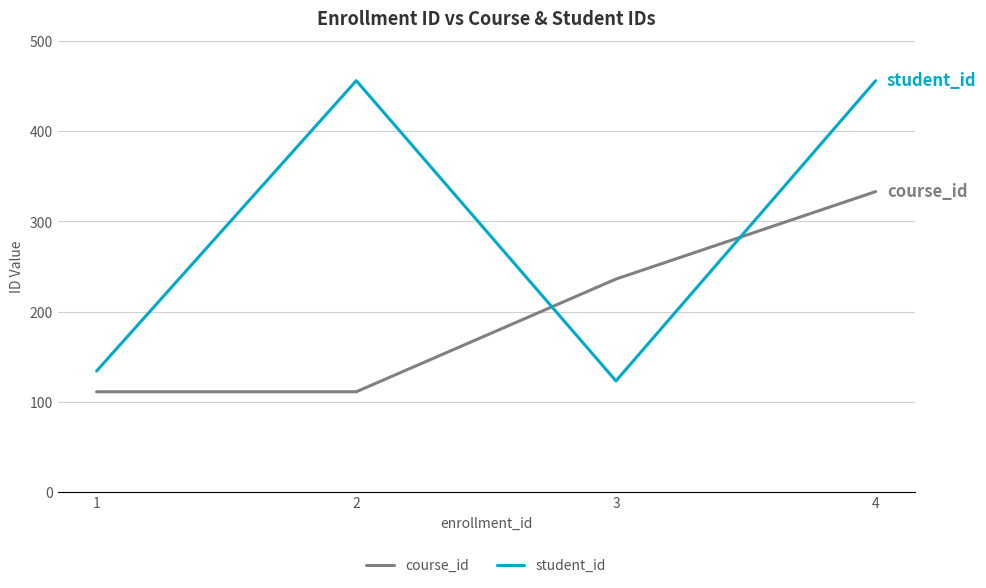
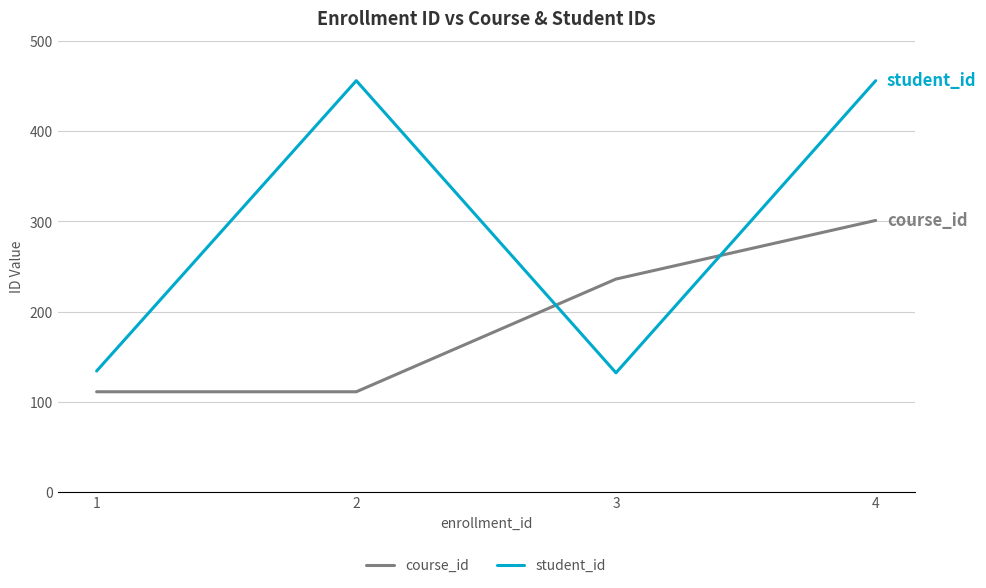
student_id, 3: 120 -> 130
course_id, 4: 330 -> 300
